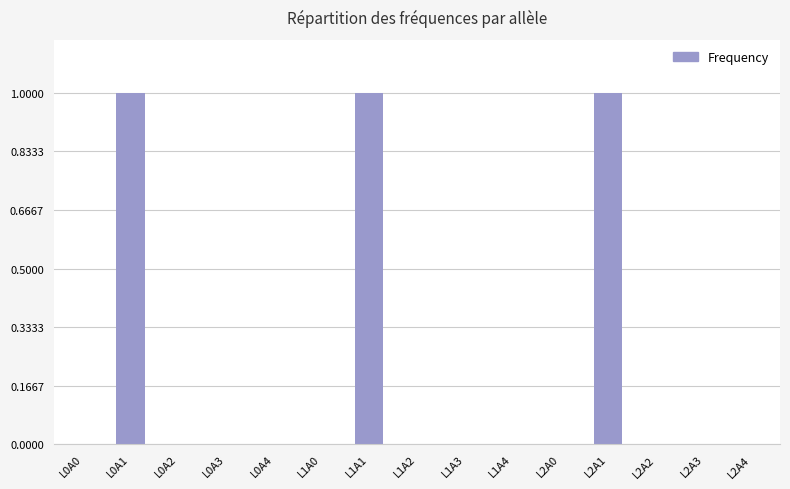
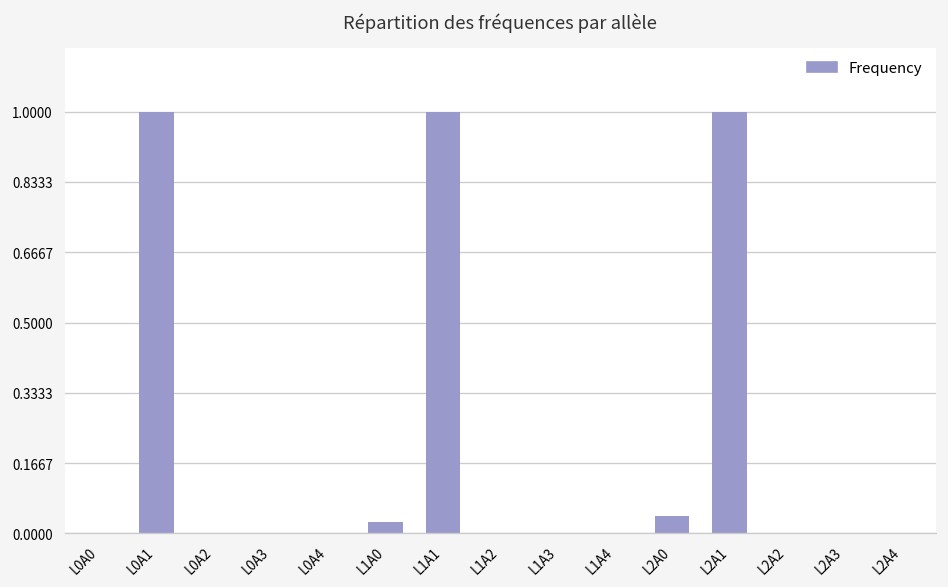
L1A0: 0.00 -> 0.03
L2A0: 0.00 -> 0.04
